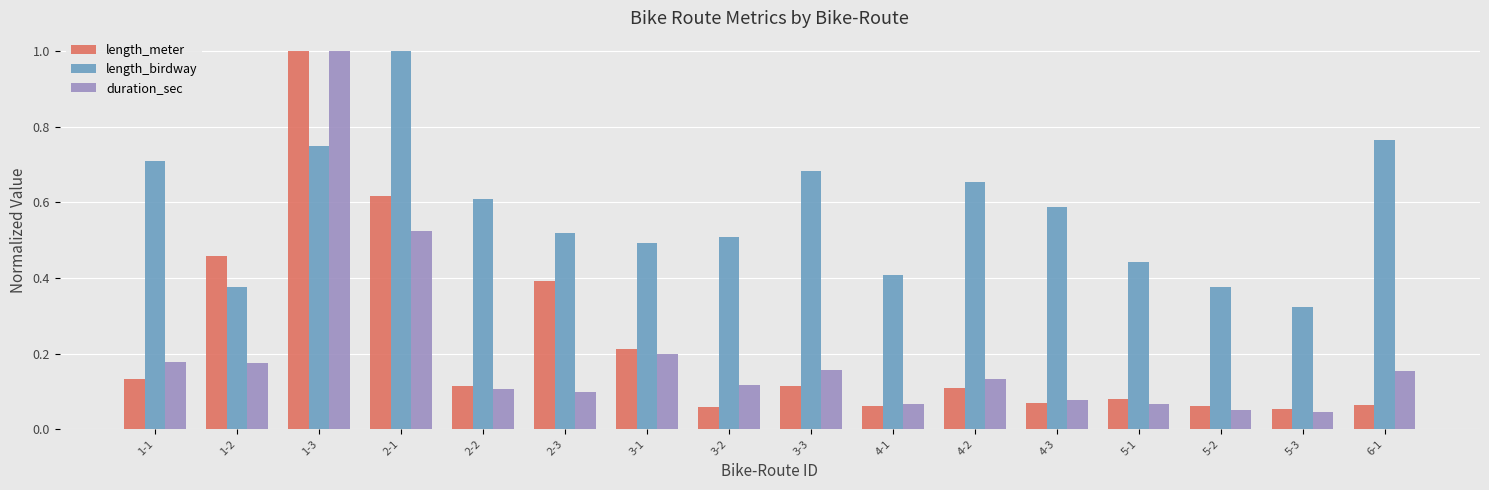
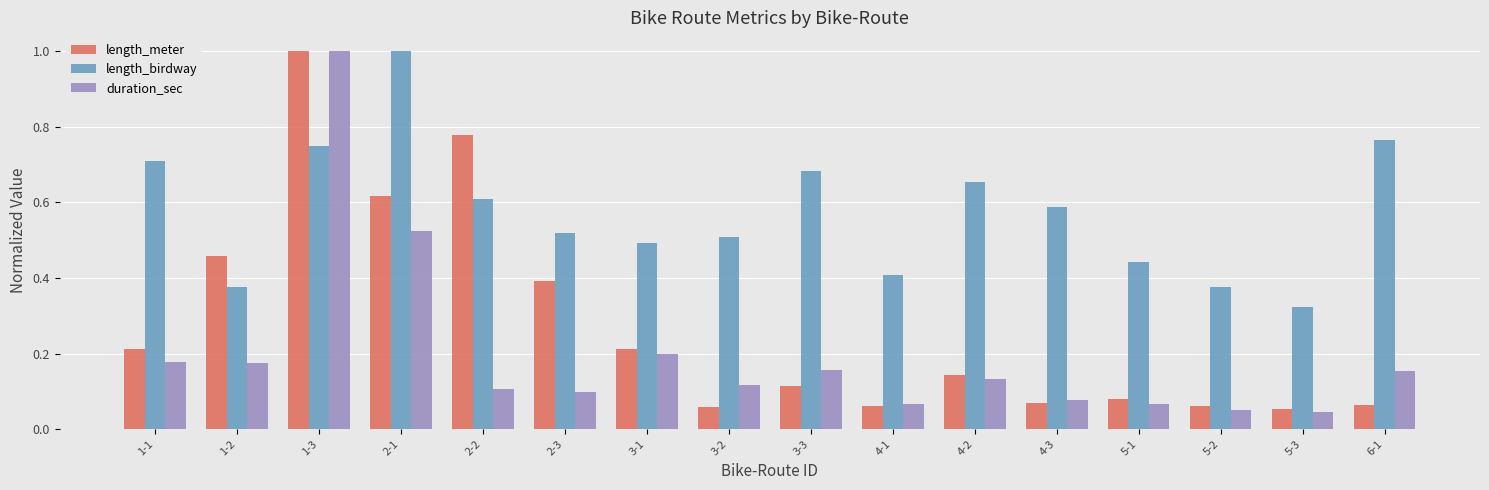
length_meter, 1-1: 0.13 -> 0.21
length_meter, 2-2: 0.11 -> 0.78
length_meter, 4-2: 0.11 -> 0.14
